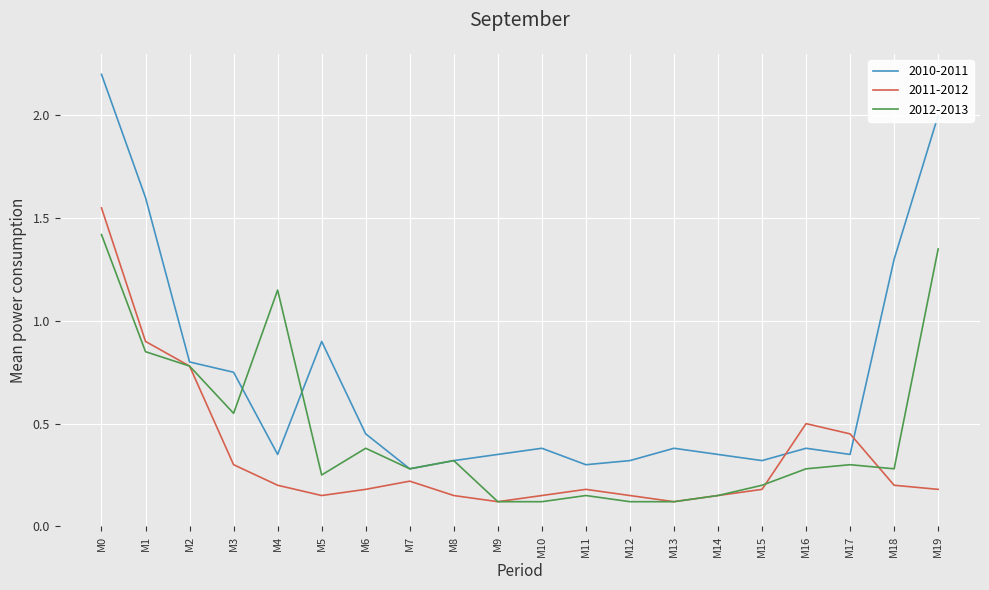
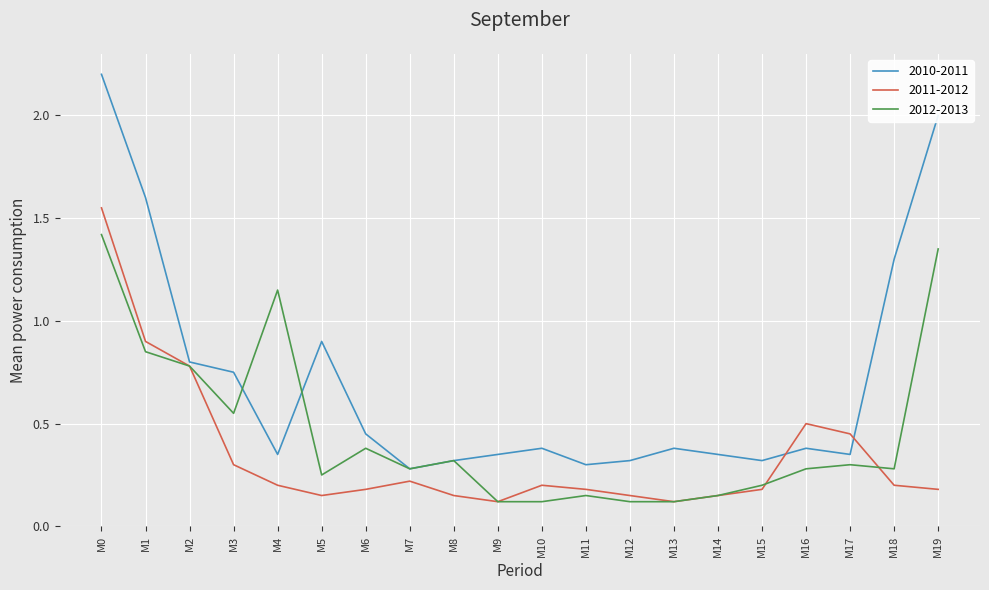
2011-2012, M10: 0.15 -> 0.20
